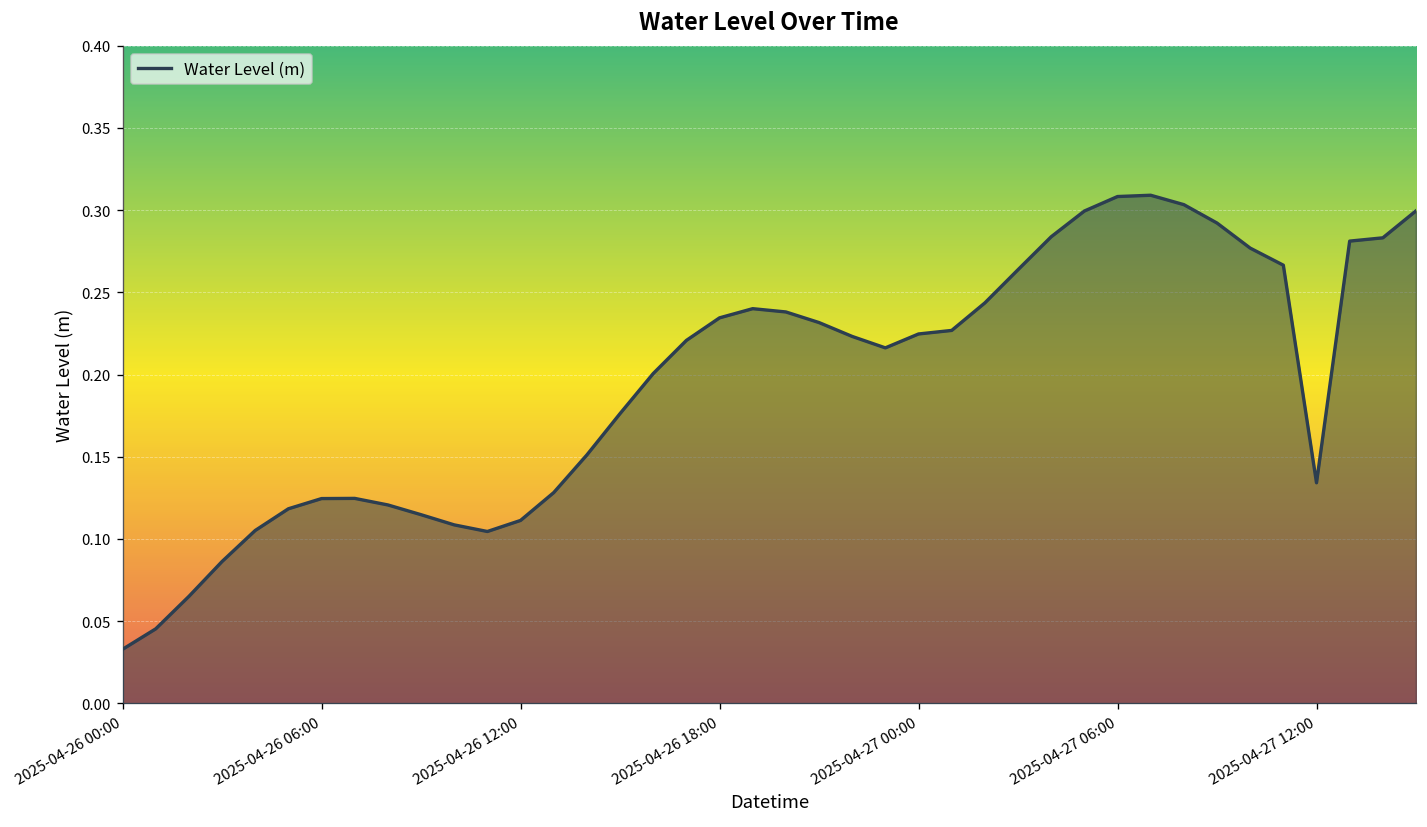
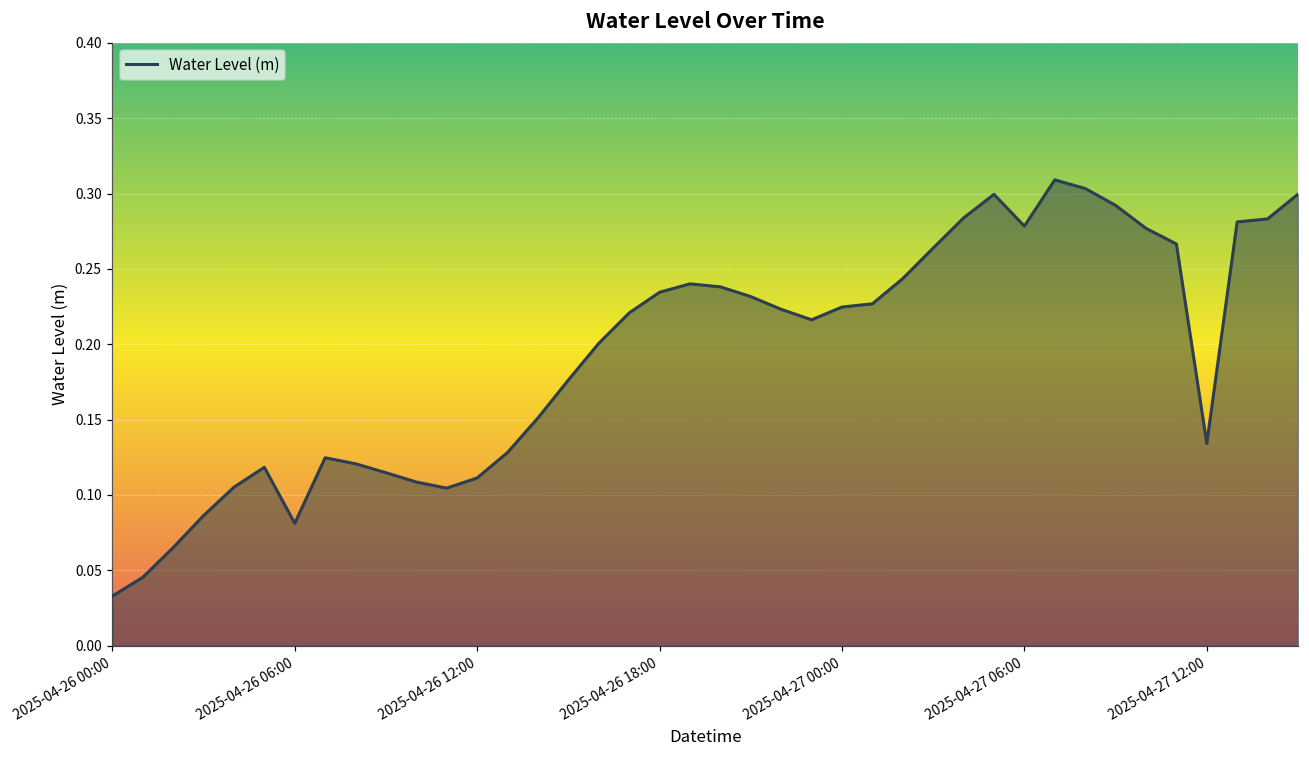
2025-04-26 06:00: 0.125 -> 0.081
2025-04-27 06:00: 0.308 -> 0.278
